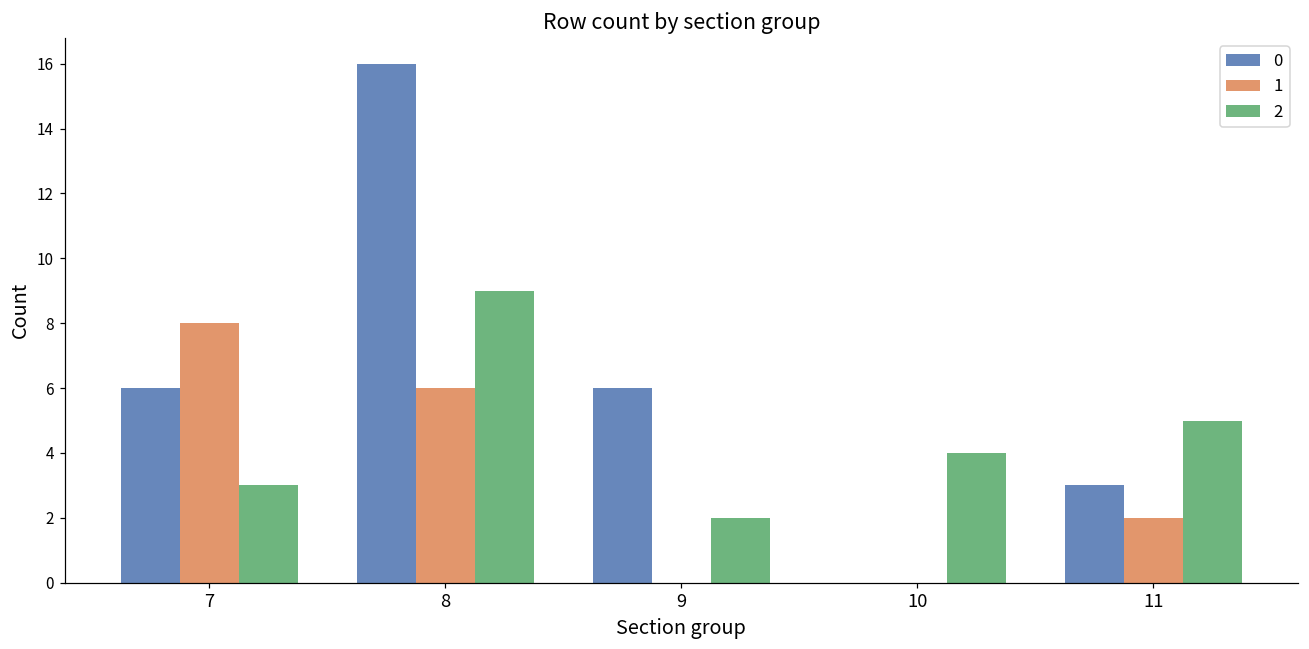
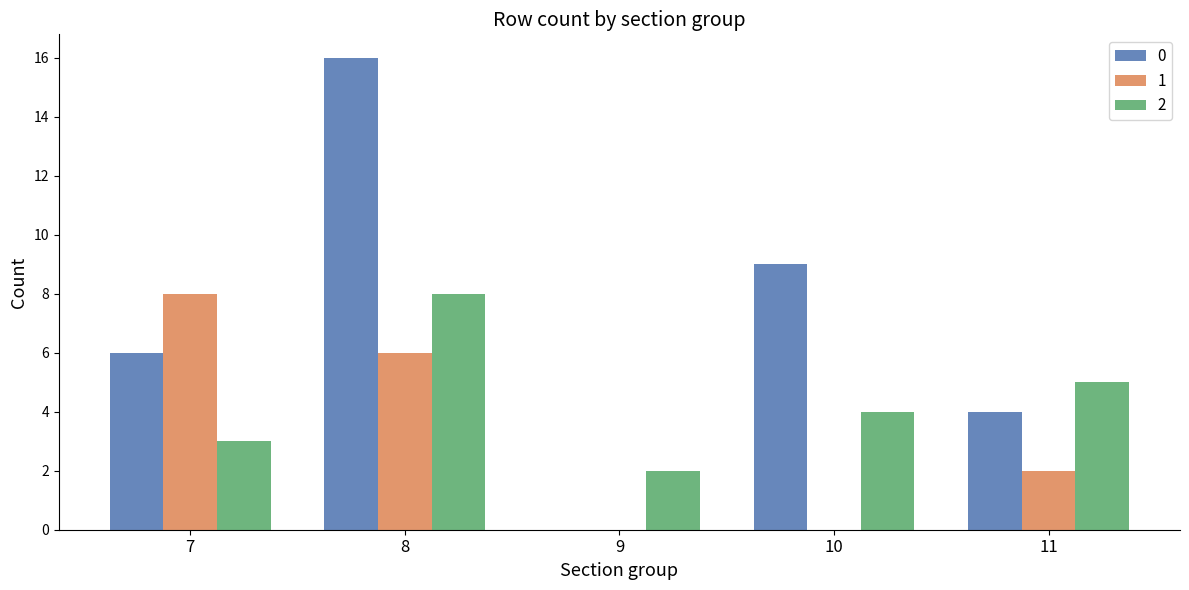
2, 8: 9 -> 8
0, 9: 6 -> 0
0, 10: 0 -> 9
0, 11: 3 -> 4
